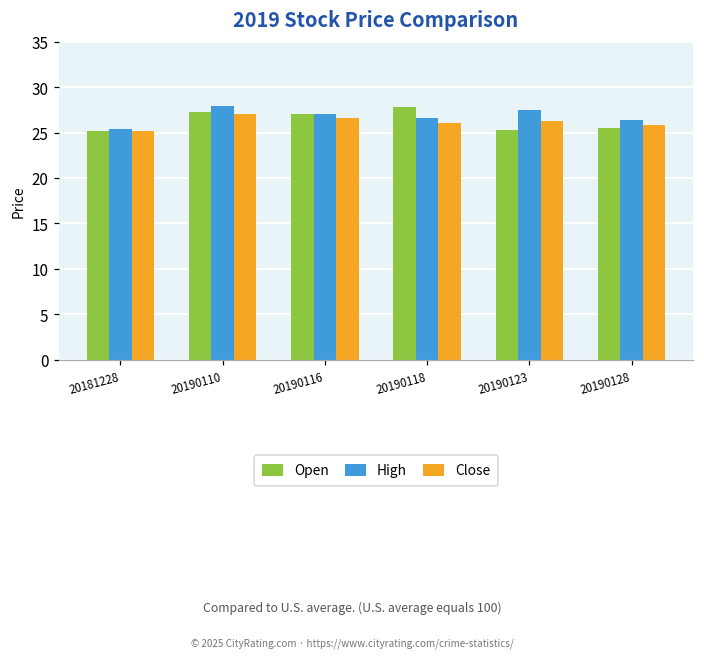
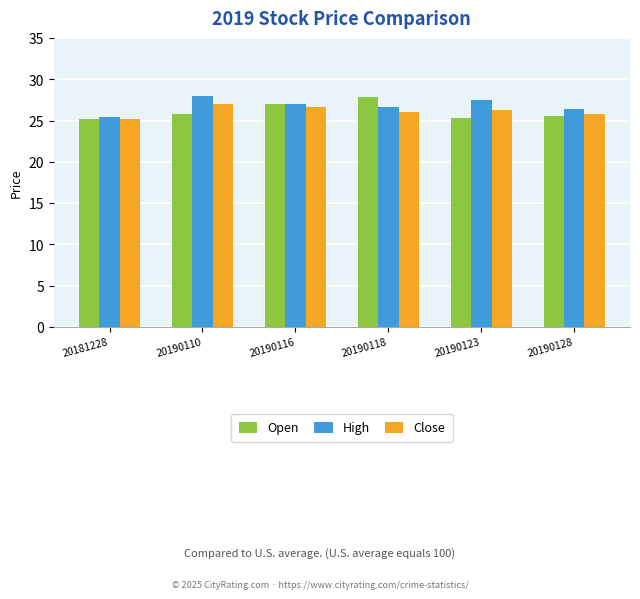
Open, 20190110: 27 -> 26
